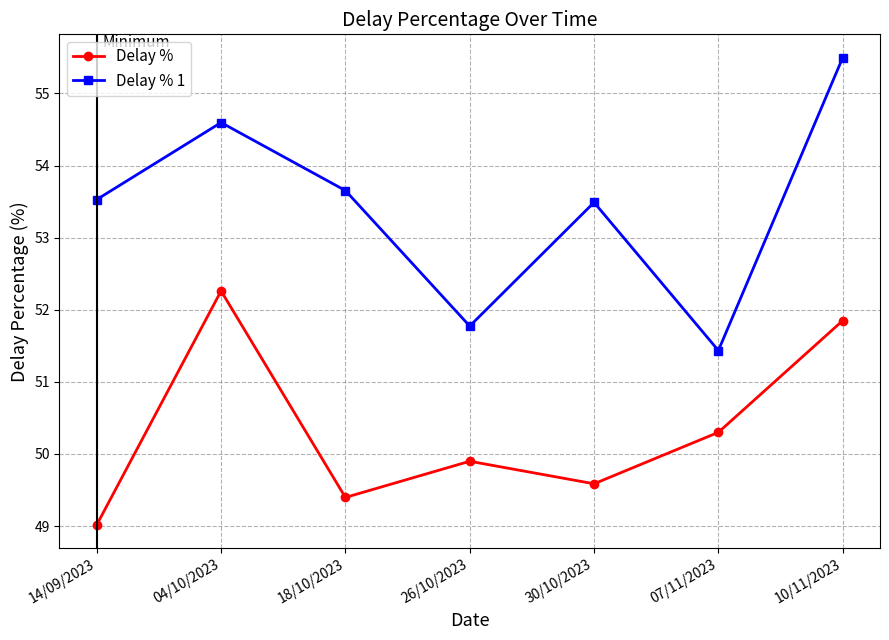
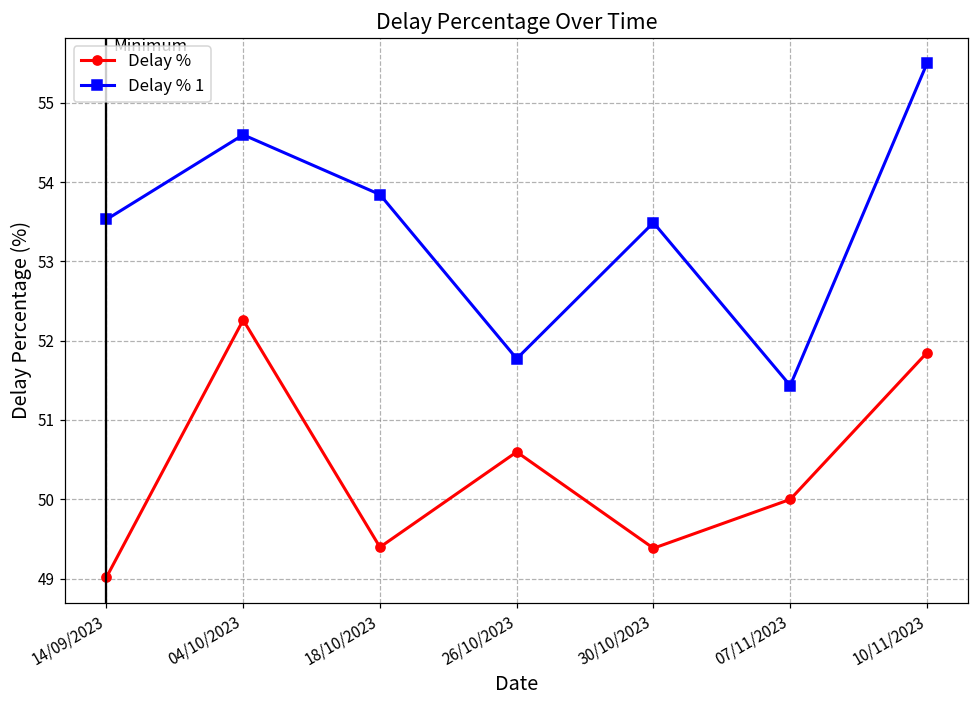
Delay % 1, 18/10/2023: 53.7 -> 53.8
Delay %, 26/10/2023: 49.9 -> 50.6
Delay %, 30/10/2023: 49.6 -> 49.4
Delay %, 07/11/2023: 50.3 -> 50.0
